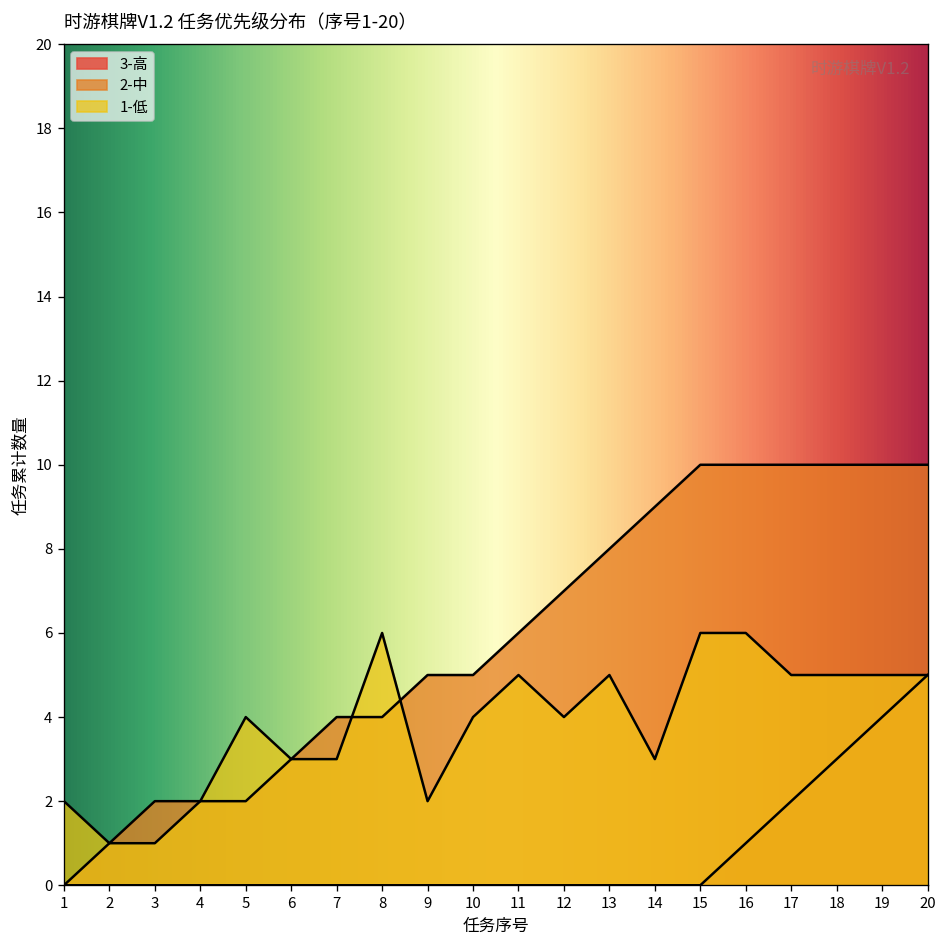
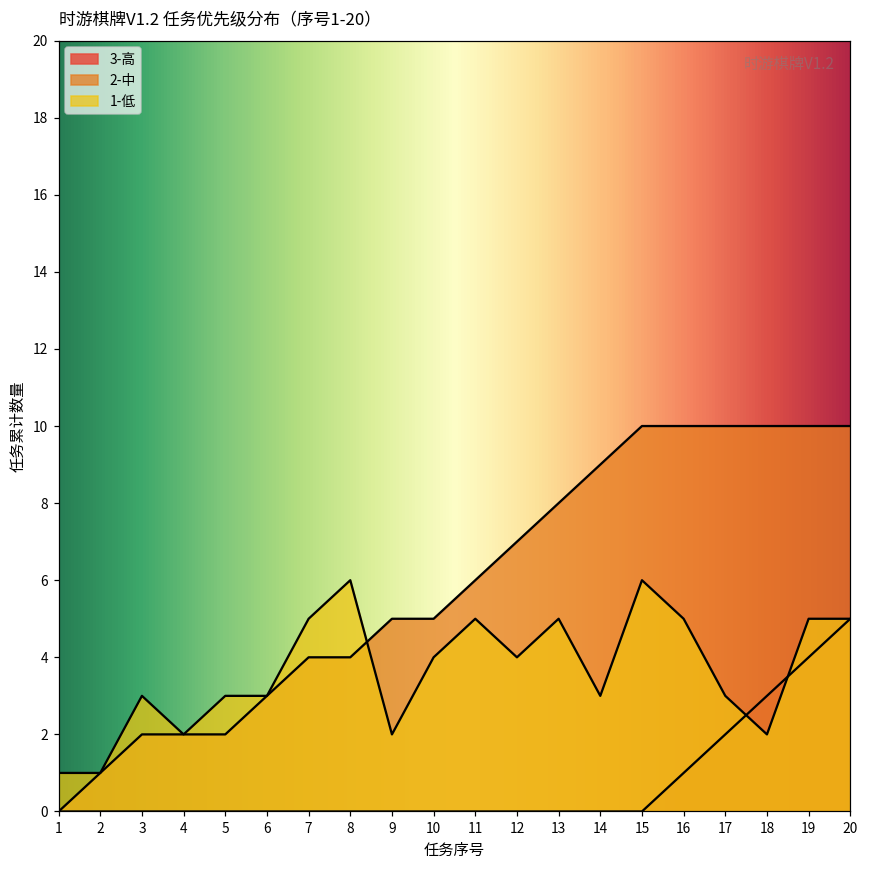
1-低, 1: 2 -> 1
1-低, 3: 1 -> 3
1-低, 5: 4 -> 3
1-低, 7: 3 -> 5
1-低, 16: 6 -> 5
1-低, 17: 5 -> 3
1-低, 18: 5 -> 2
